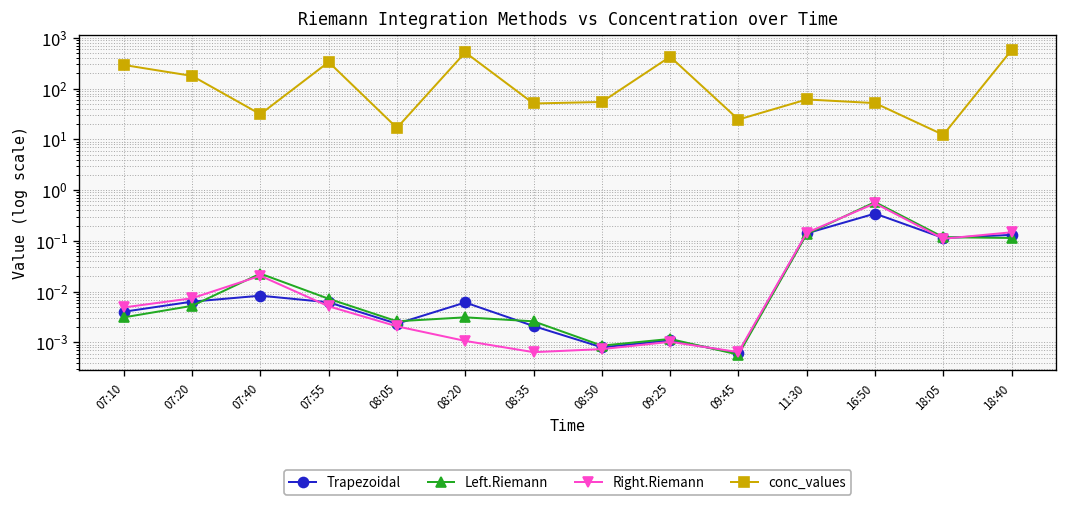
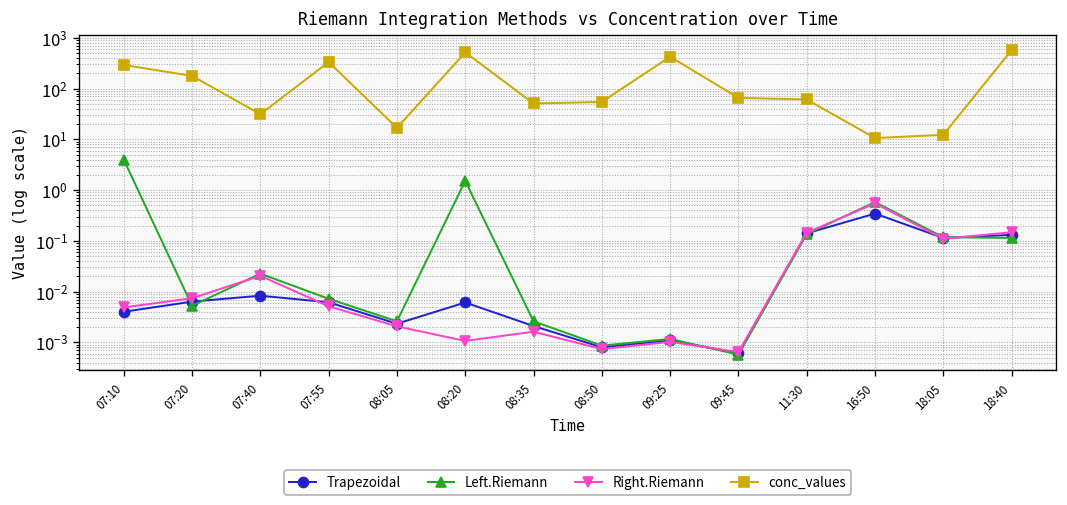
Left.Riemann, 07:10: 0.003 -> 4
Left.Riemann, 08:20: 0.003 -> 1.5
Right.Riemann, 08:35: 0.0006 -> 0.0016
conc_values, 09:45: 20 -> 70
conc_values, 16:50: 50 -> 11
